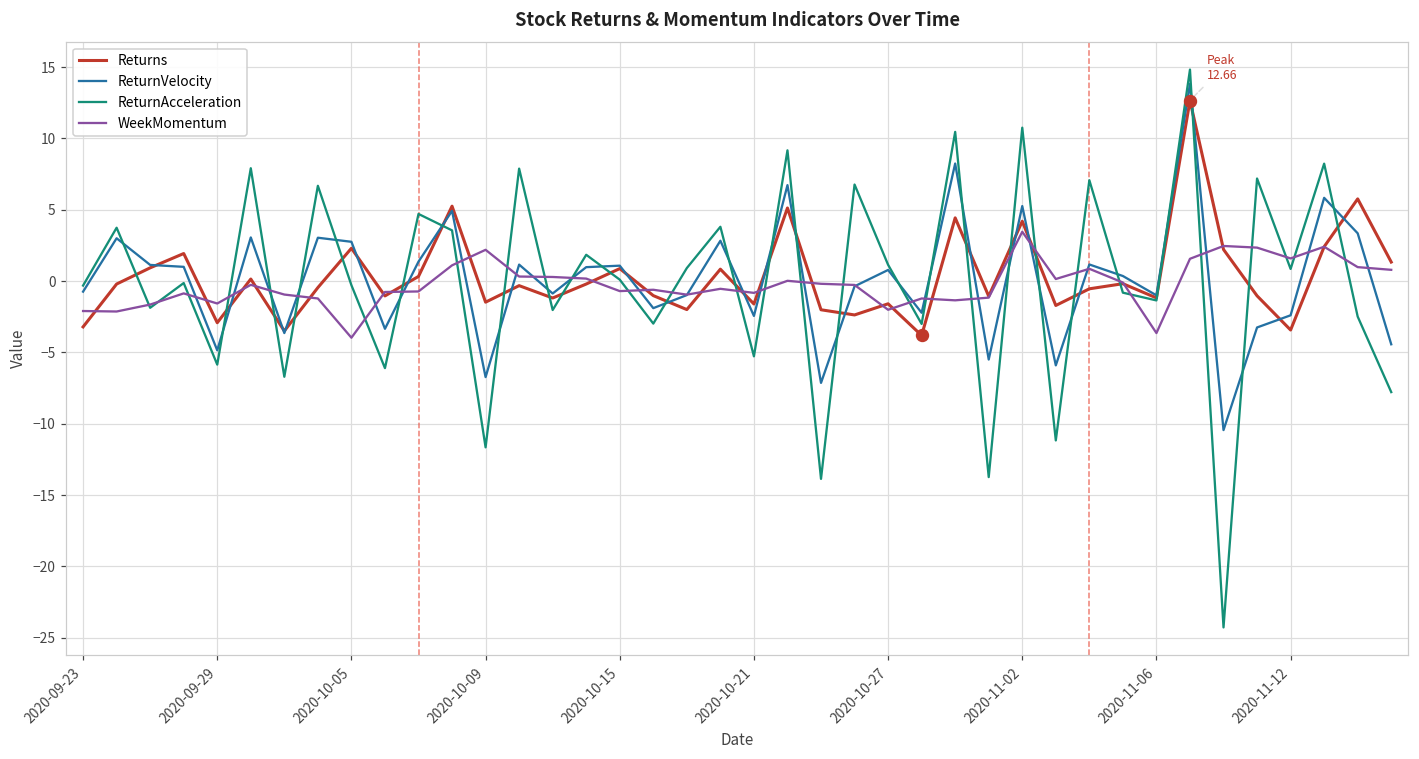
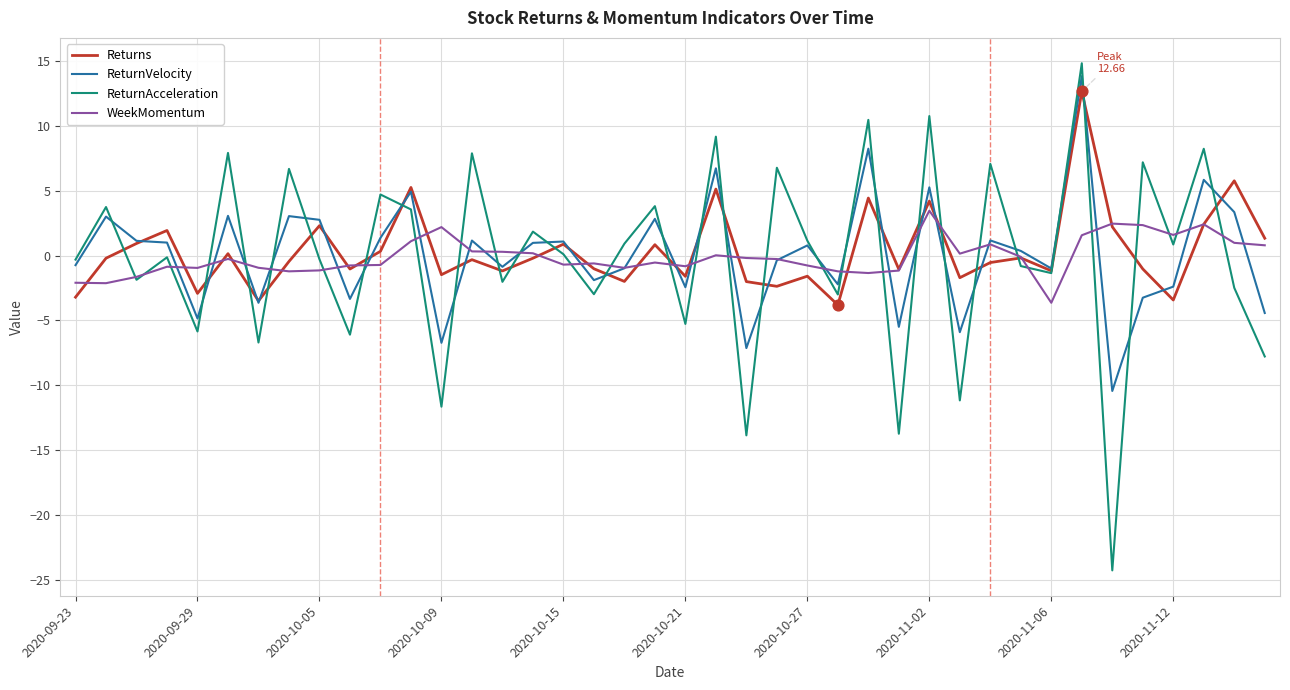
WeekMomentum, 2020-09-29: -1.6 -> -1.0
WeekMomentum, 2020-10-05: -4.0 -> -1.1
WeekMomentum, 2020-10-27: -2.0 -> -0.8
